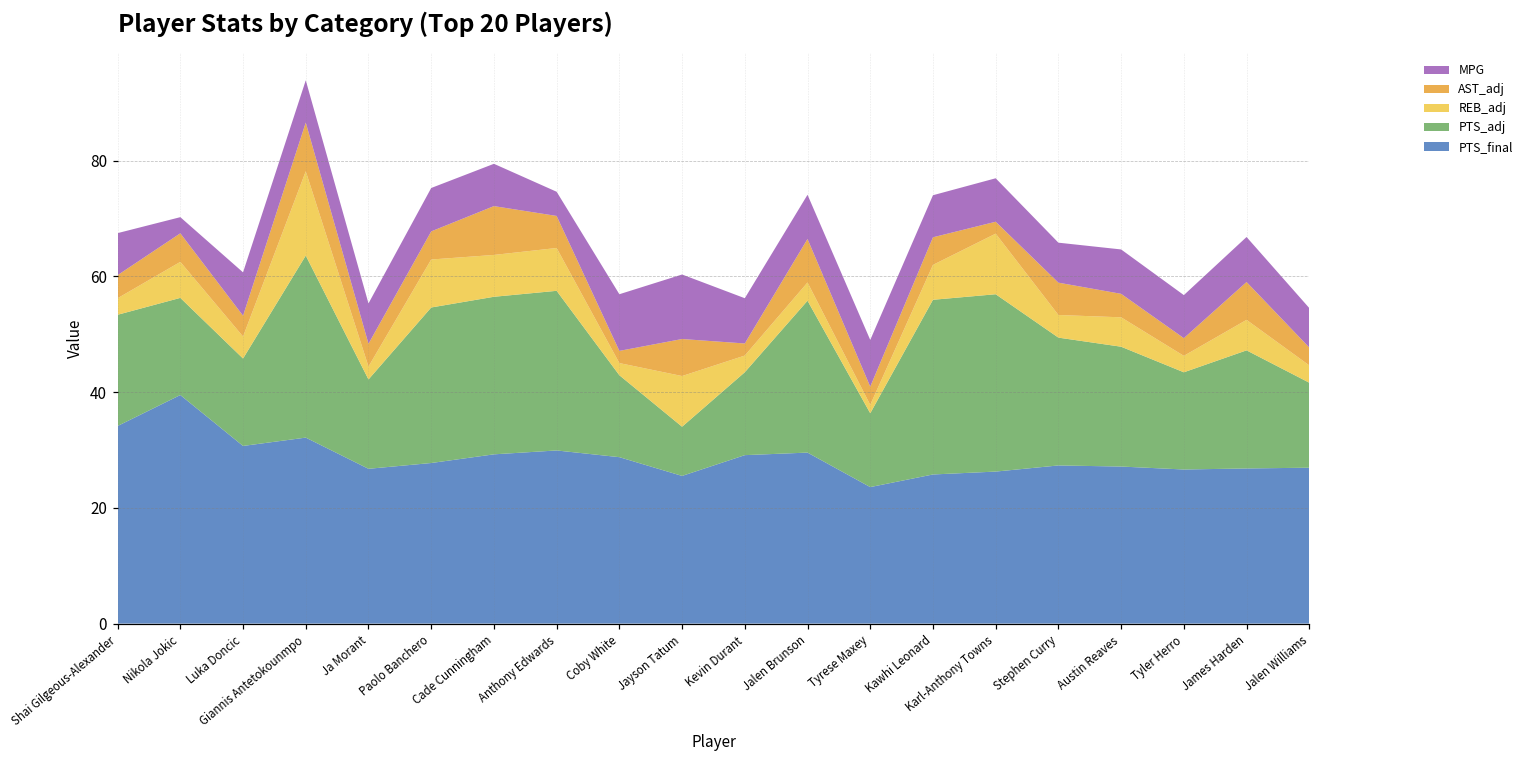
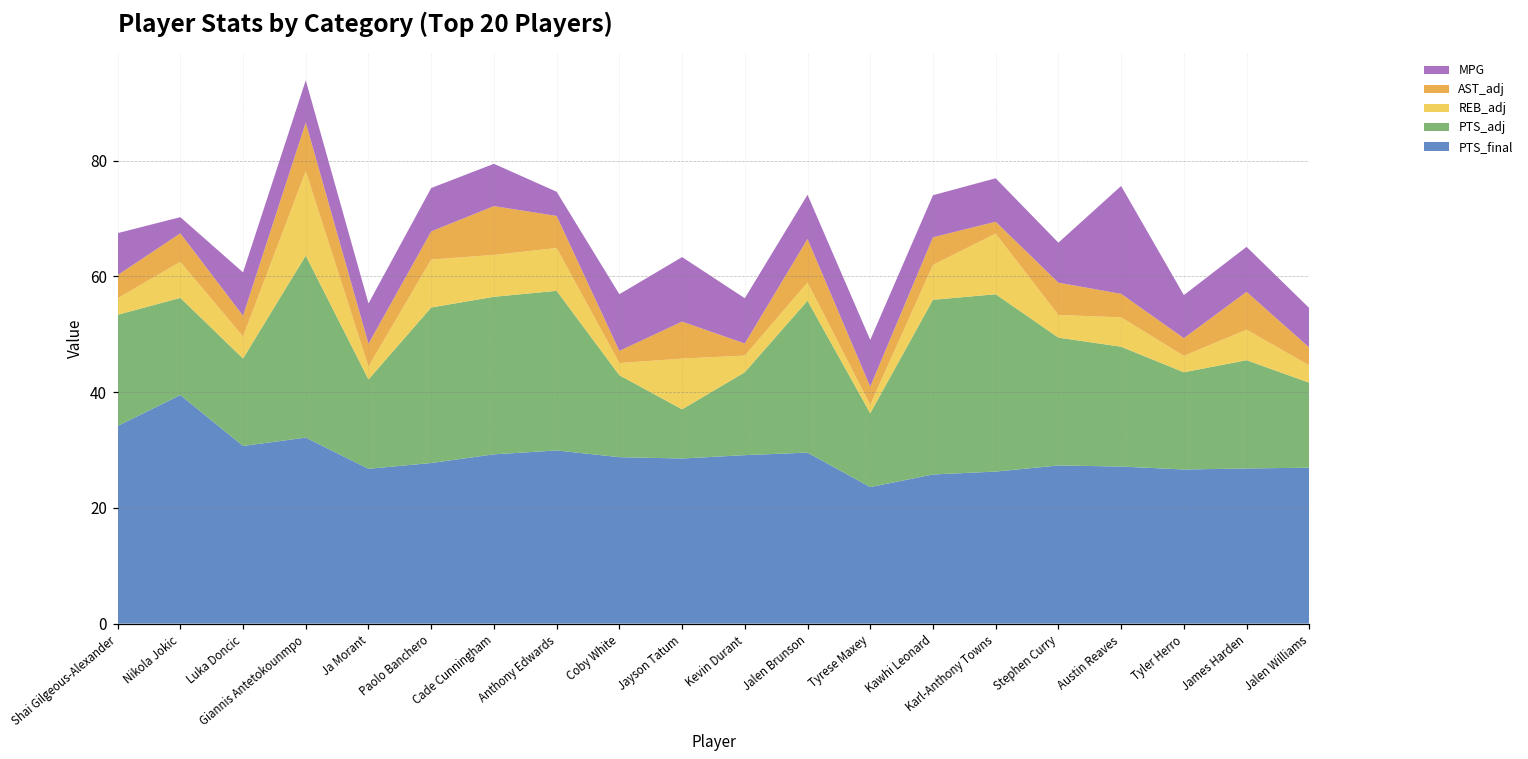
PTS_final, Jayson Tatum: 26 -> 29
MPG, Austin Reaves: 8 -> 19
PTS_adj, James Harden: 20 -> 19
